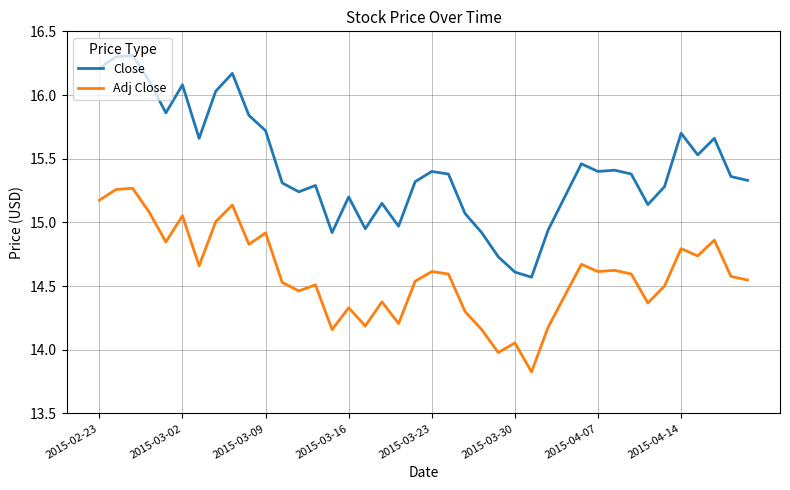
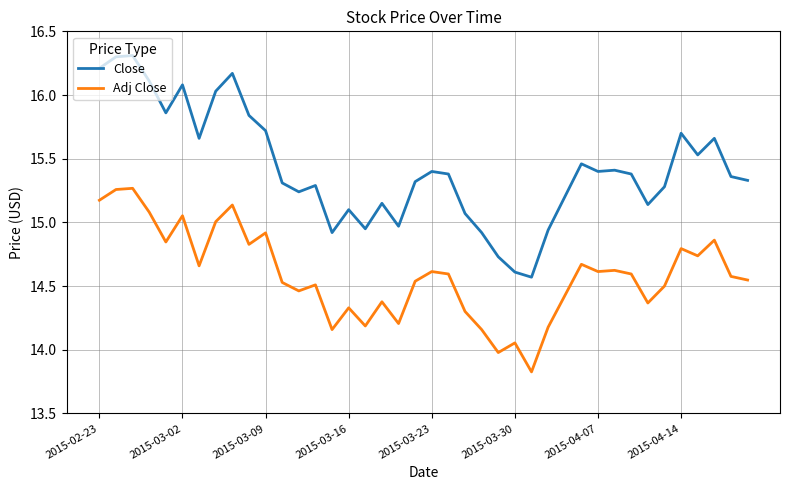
Close, 2015-03-16: 15.2 -> 15.1
